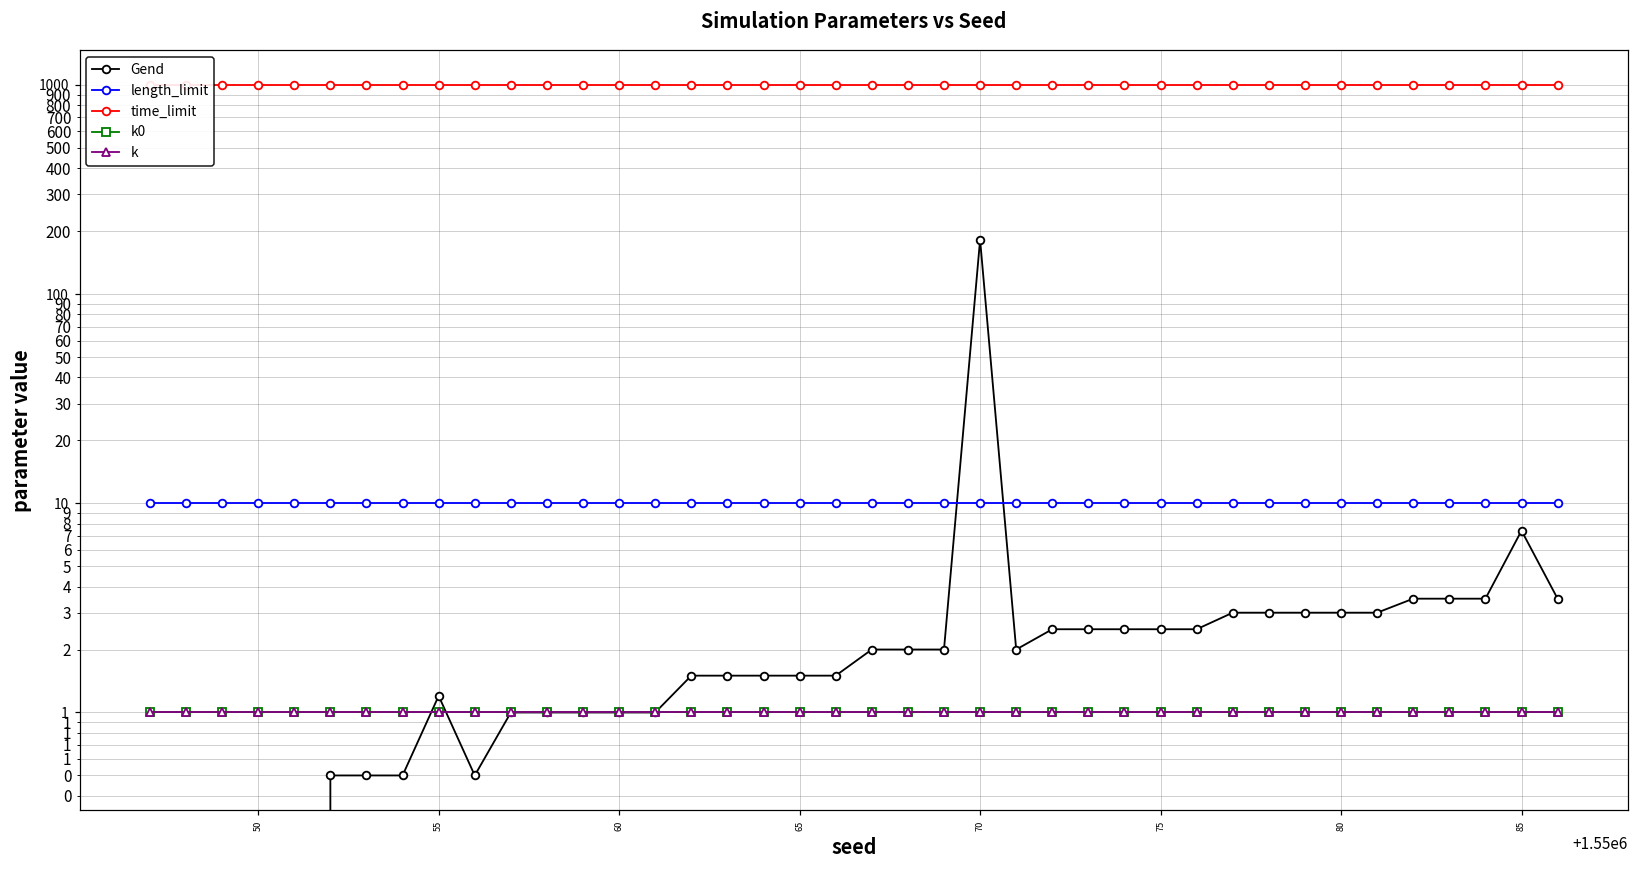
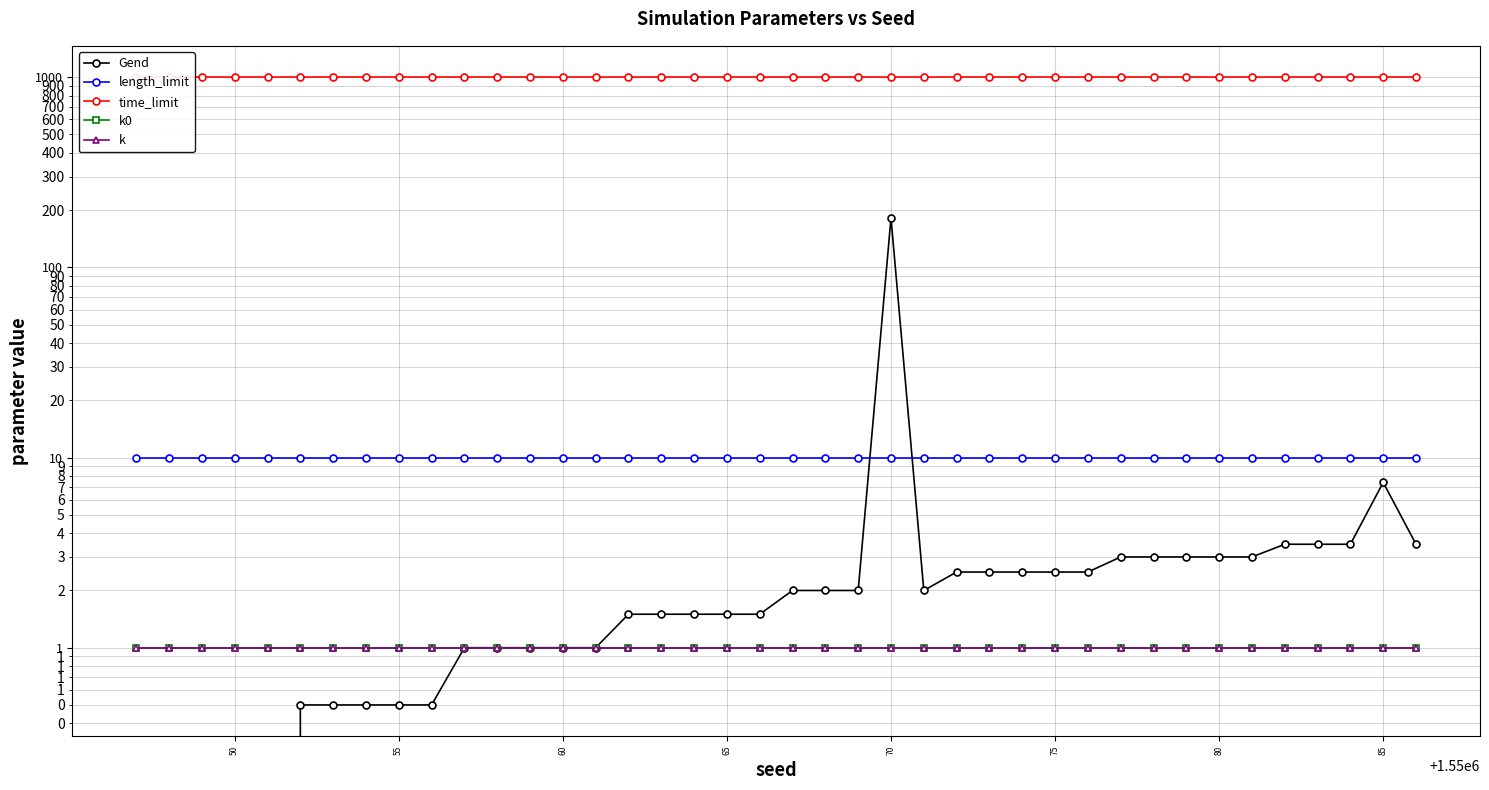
Gend, 55: 1.2 -> 0.5
